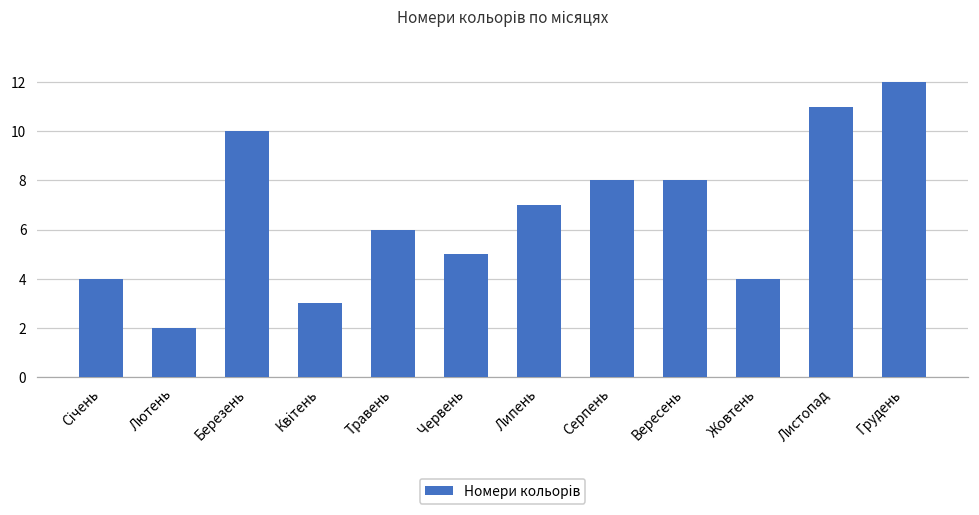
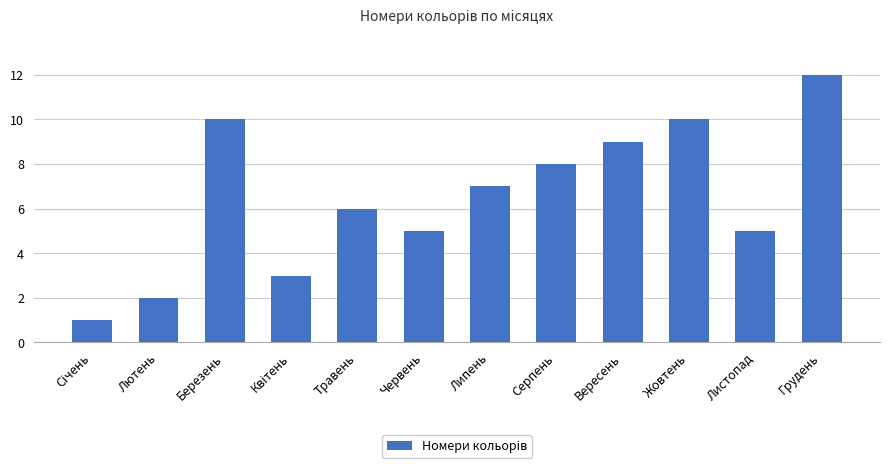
Січень: 4 -> 1
Вересень: 8 -> 9
Жовтень: 4 -> 10
Листопад: 11 -> 5
